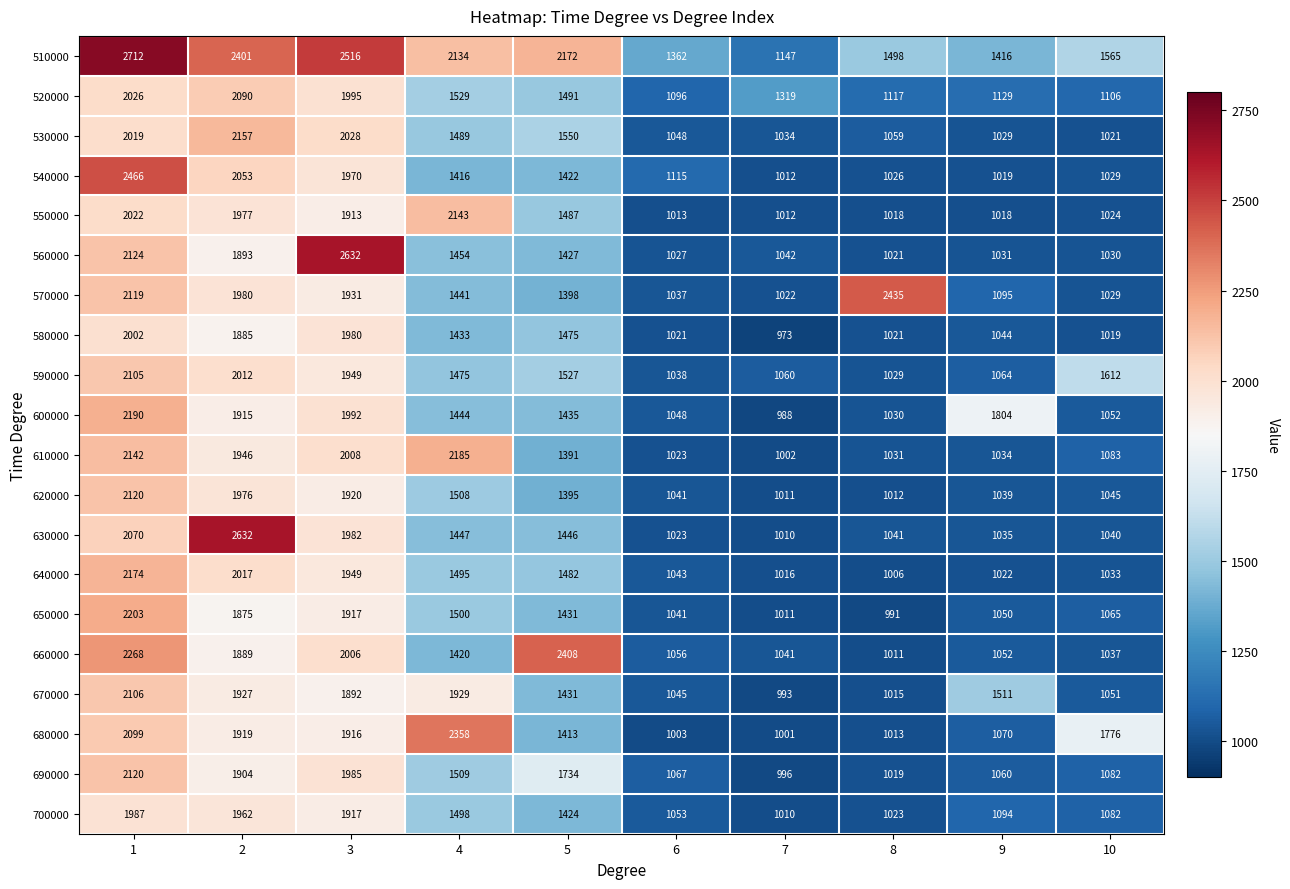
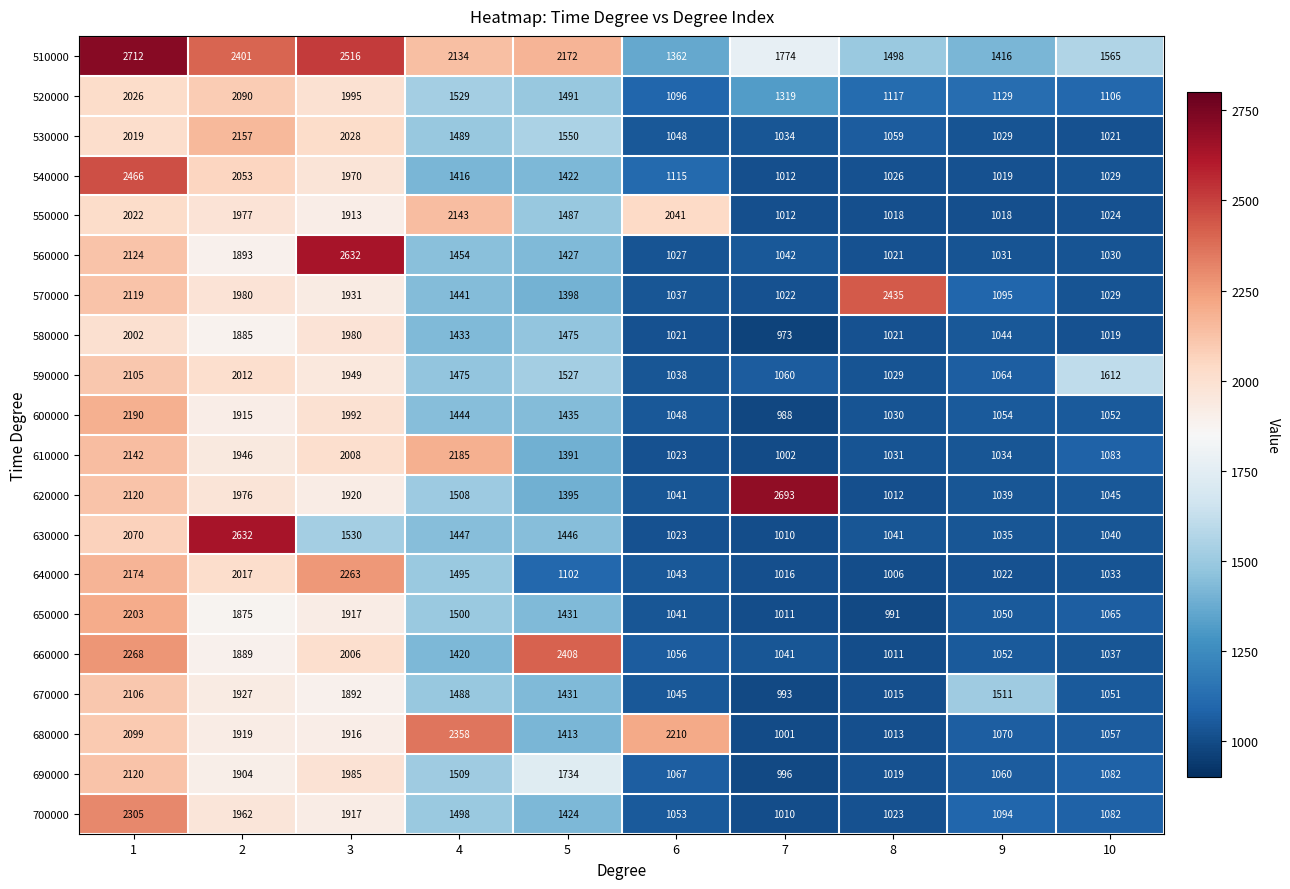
510000, 7: 1147 -> 1774
550000, 6: 1013 -> 2041
600000, 9: 1804 -> 1054
620000, 7: 1011 -> 2693
630000, 3: 1982 -> 1530
640000, 3: 1949 -> 2263
640000, 5: 1482 -> 1102
670000, 4: 1929 -> 1488
680000, 6: 1003 -> 2210
680000, 10: 1776 -> 1057
700000, 1: 1987 -> 2305
